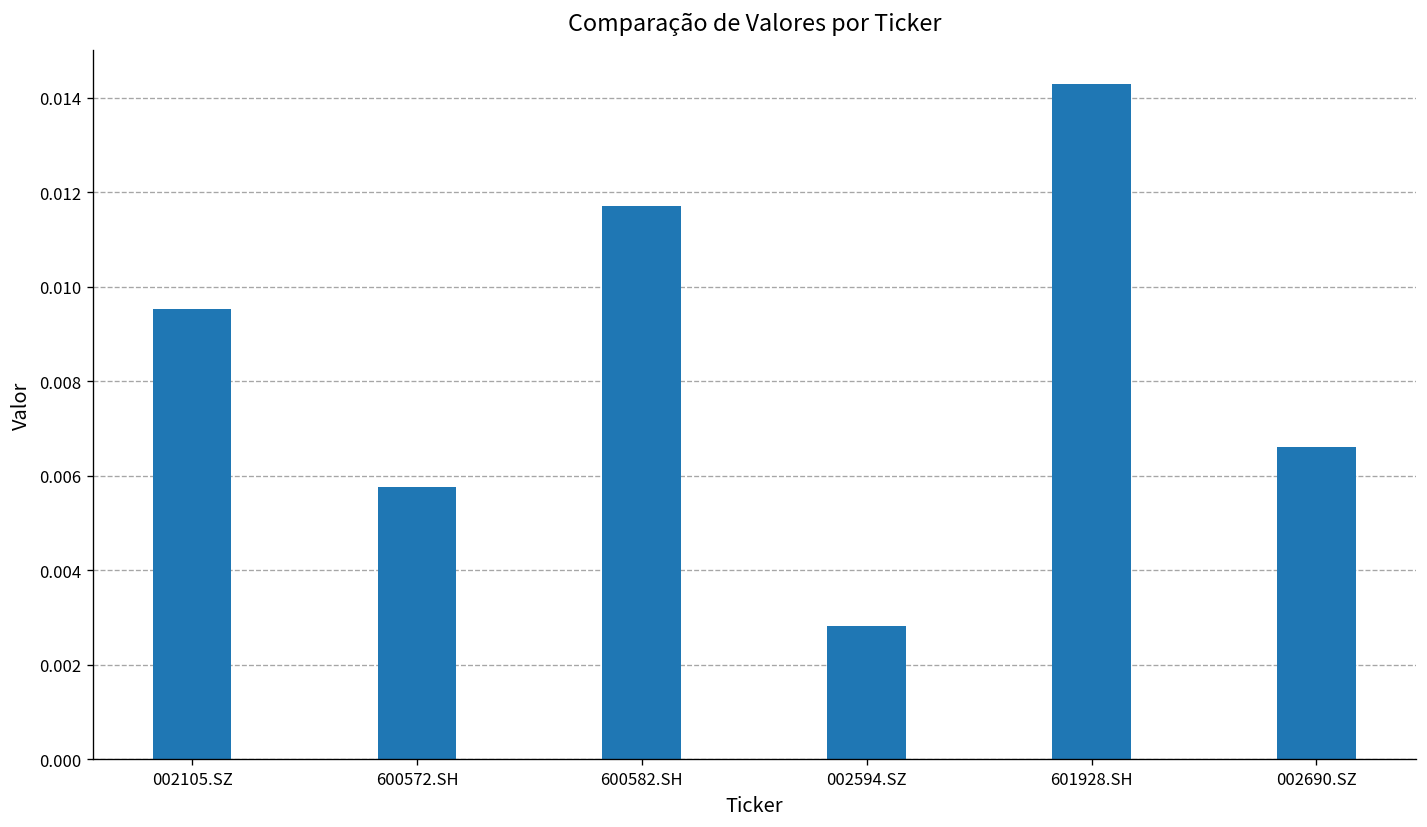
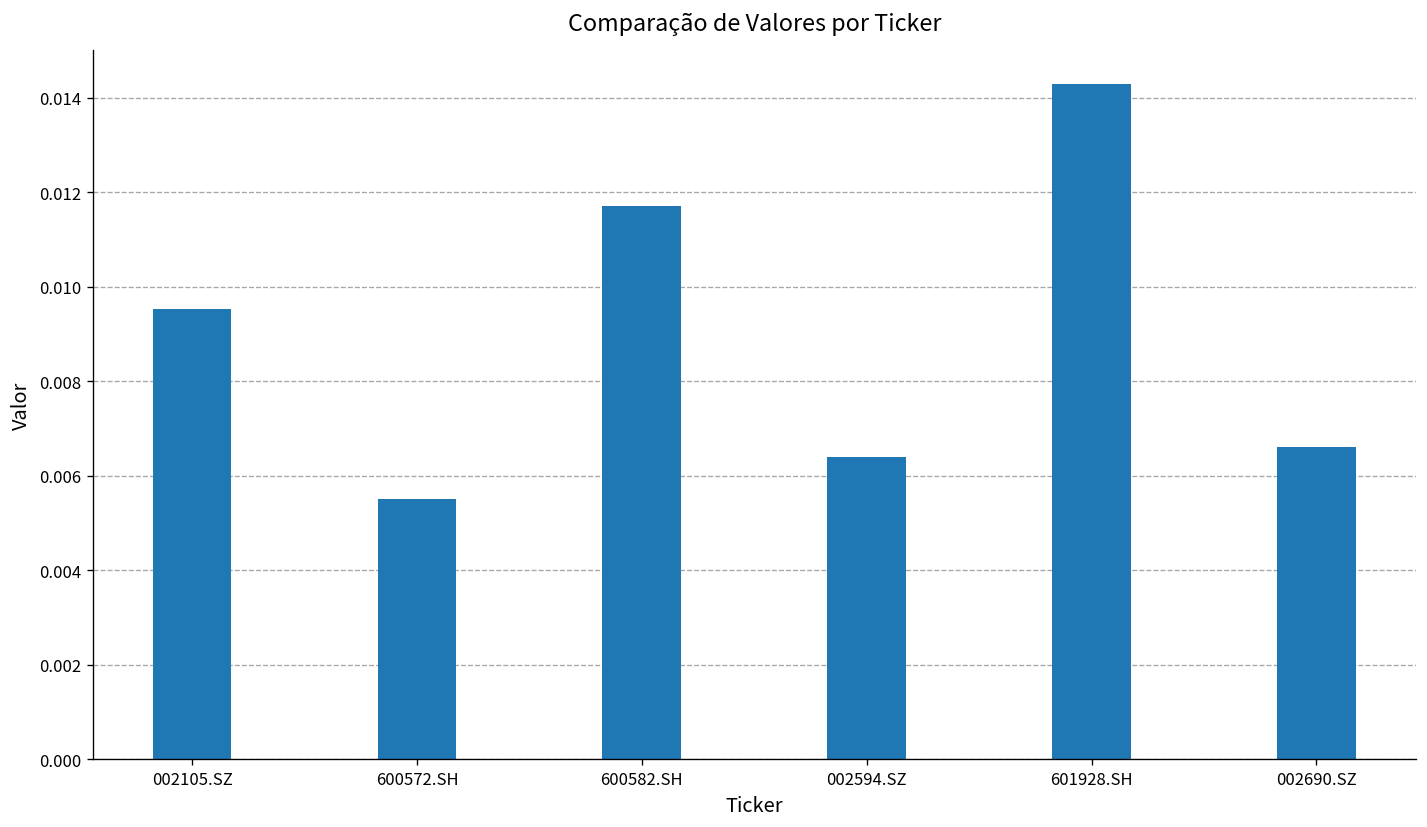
600572.SH: 0.0058 -> 0.0055
002594.SZ: 0.0028 -> 0.0064
